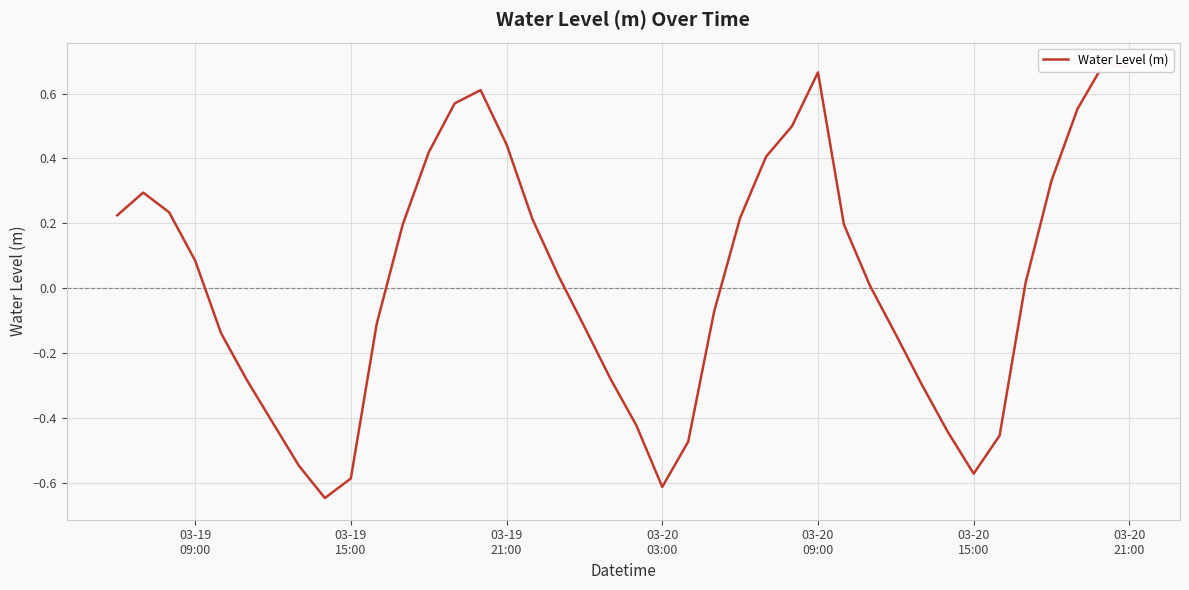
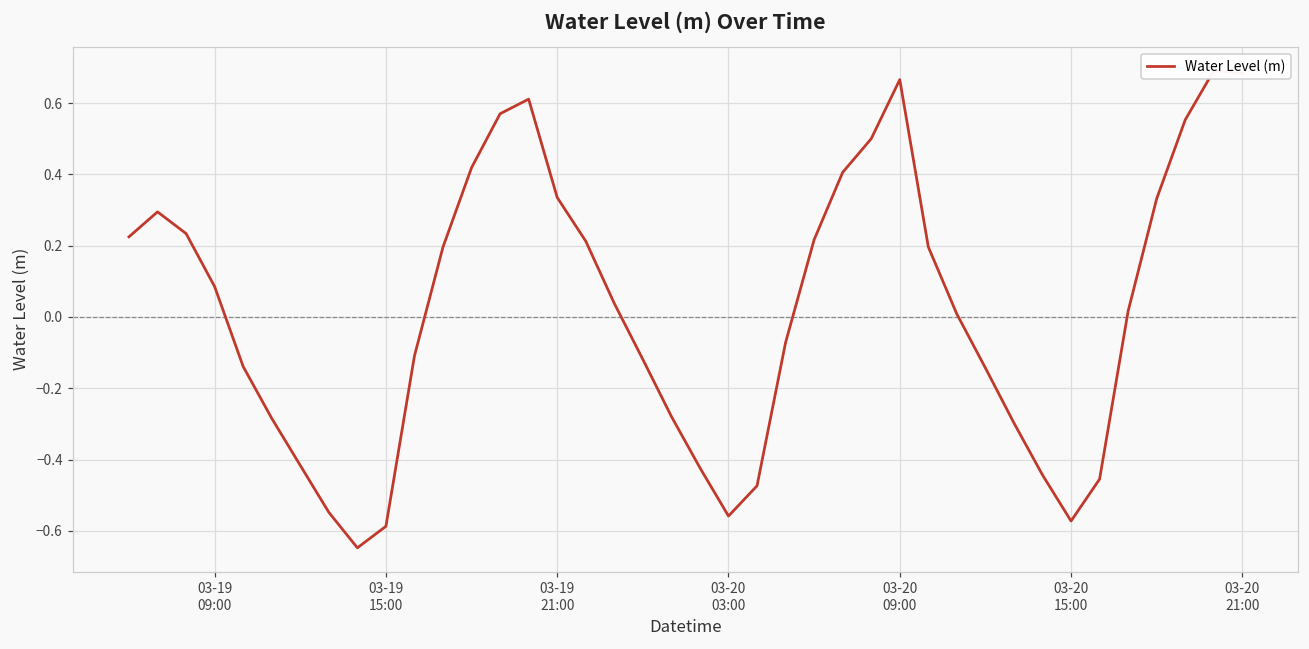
03-19 21:00: 0.44 -> 0.34
03-20 03:00: -0.61 -> -0.56
